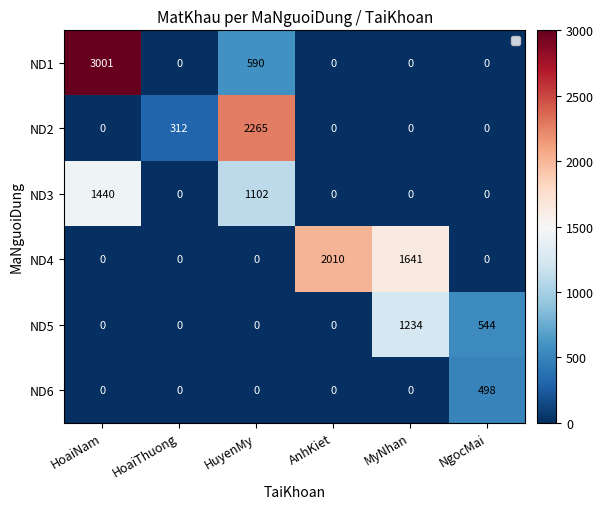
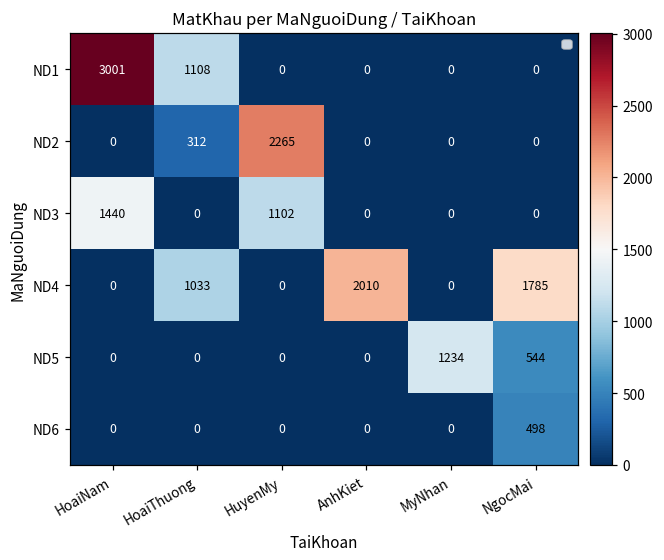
ND1, HoaiThuong: 0 -> 1108
ND1, HuyenMy: 590 -> 0
ND4, HoaiThuong: 0 -> 1033
ND4, MyNhan: 1641 -> 0
ND4, NgocMai: 0 -> 1785
